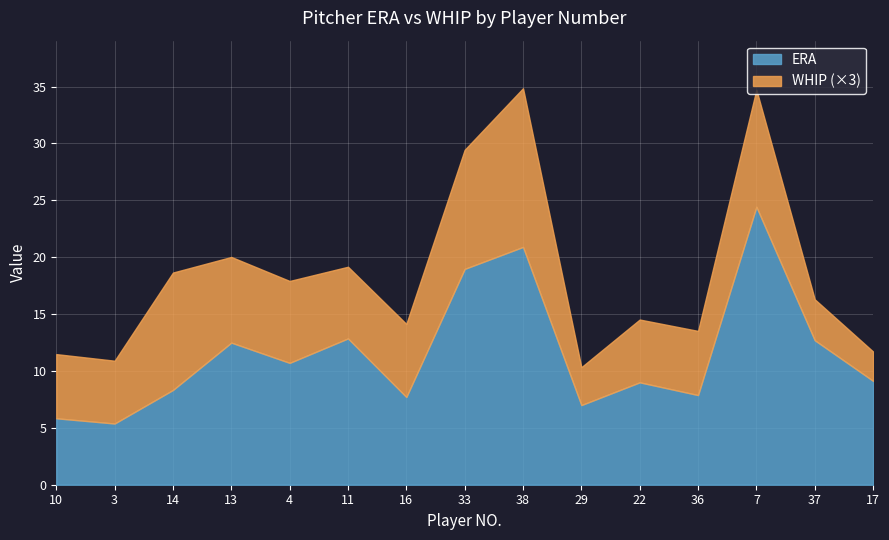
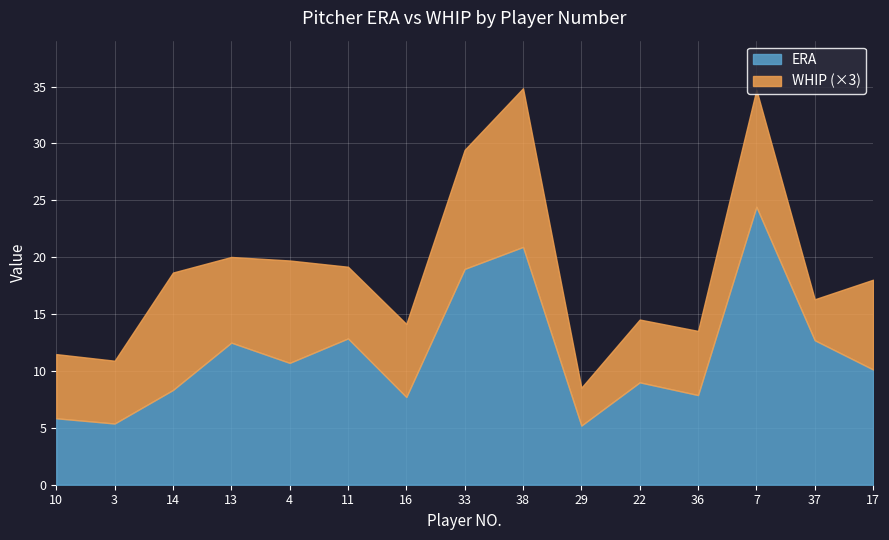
WHIP (×3), 4: 7.2 -> 9.0
ERA, 29: 7.0 -> 5.2
ERA, 17: 9.1 -> 10.1
WHIP (×3), 17: 2.6 -> 7.9
